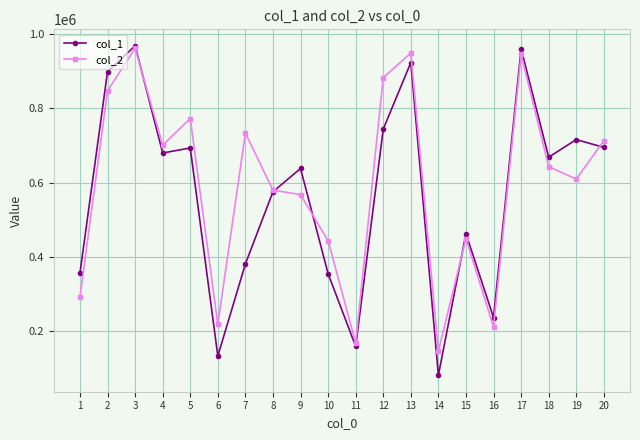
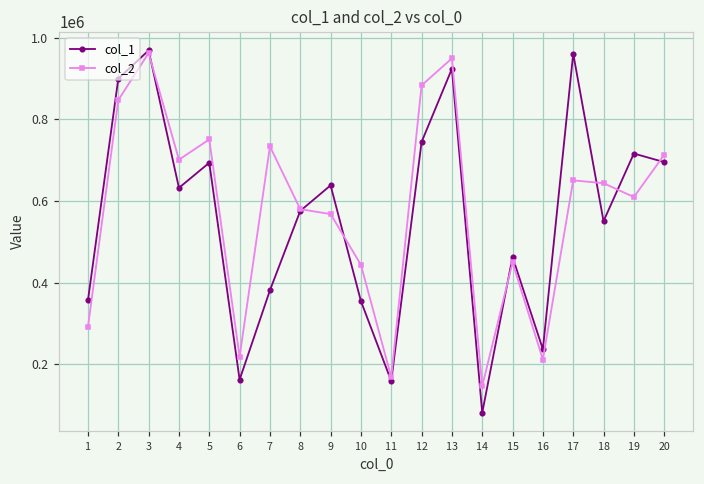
col_1, 4: 680000 -> 630000
col_2, 5: 770000 -> 750000
col_1, 6: 130000 -> 160000
col_2, 17: 950000 -> 650000
col_1, 18: 670000 -> 550000
